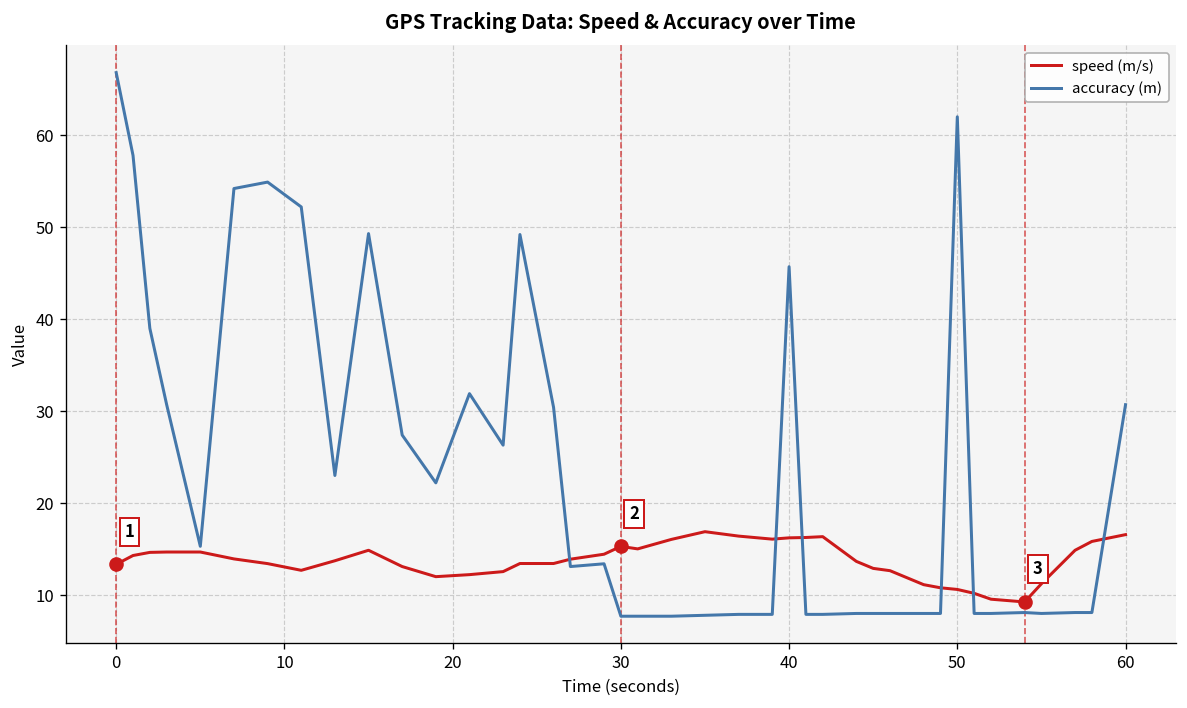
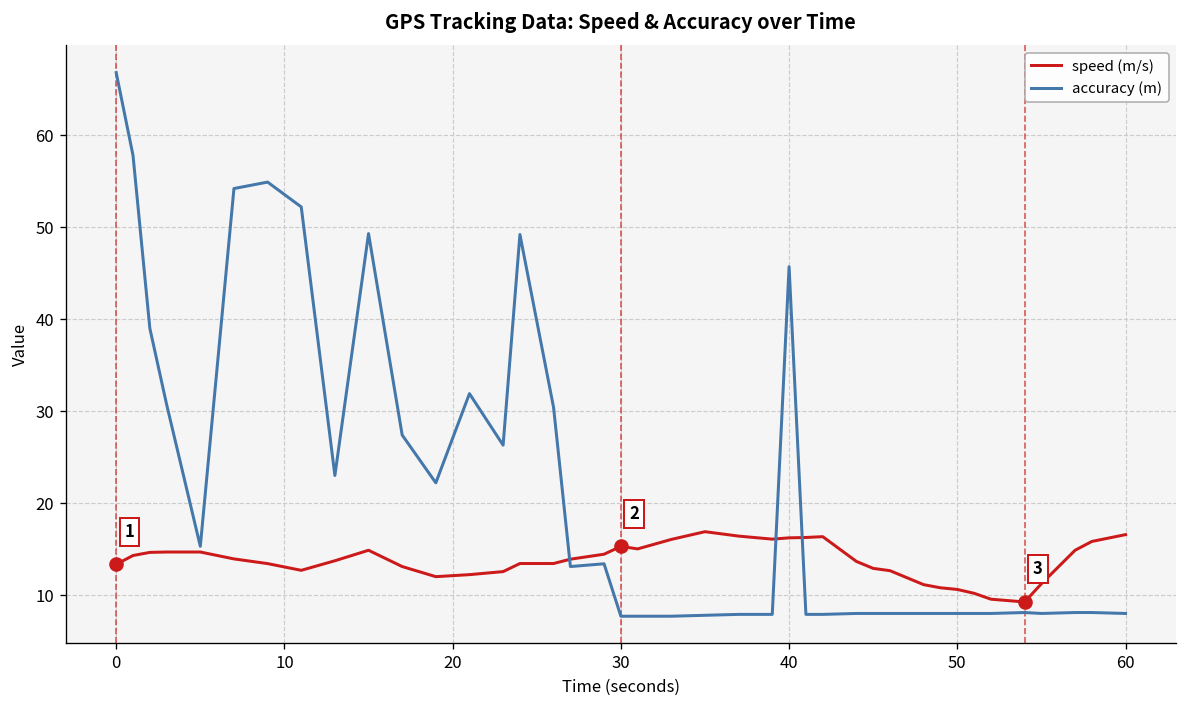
accuracy (m), 50: 62 -> 8
accuracy (m), 60: 31 -> 8
